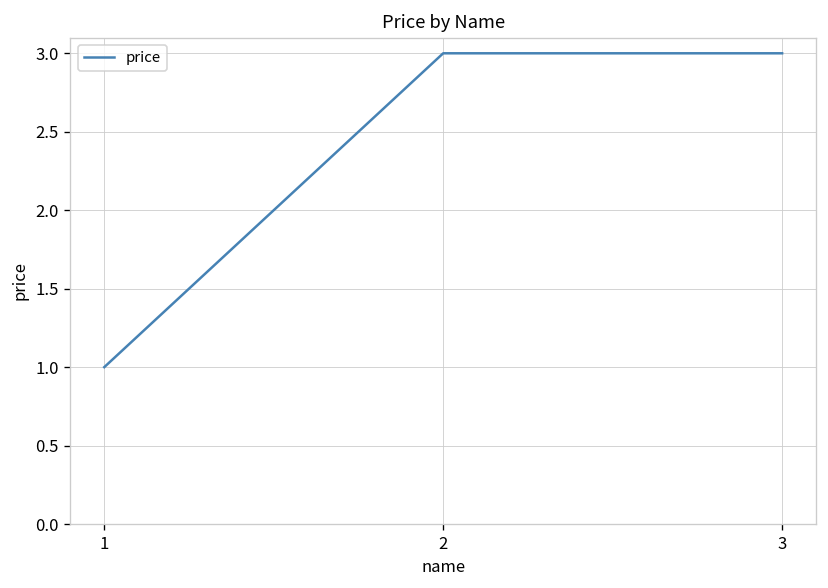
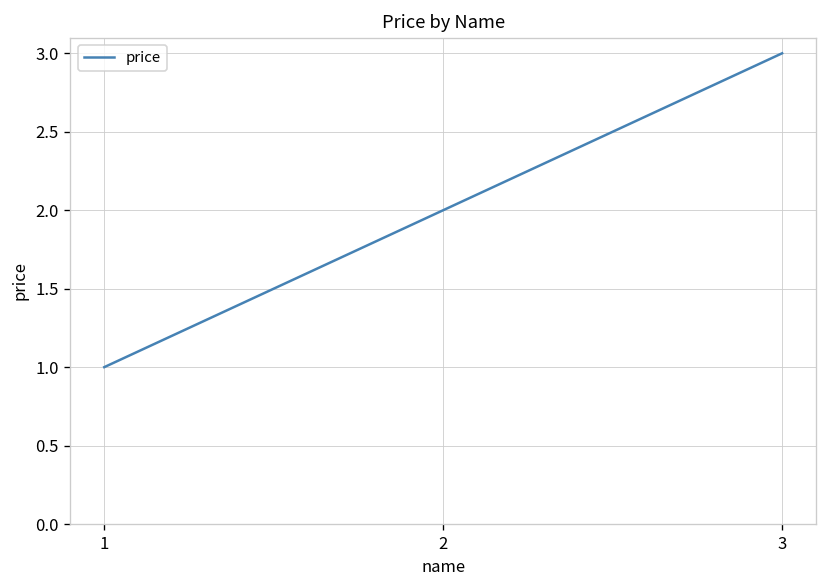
2: 3 -> 2
